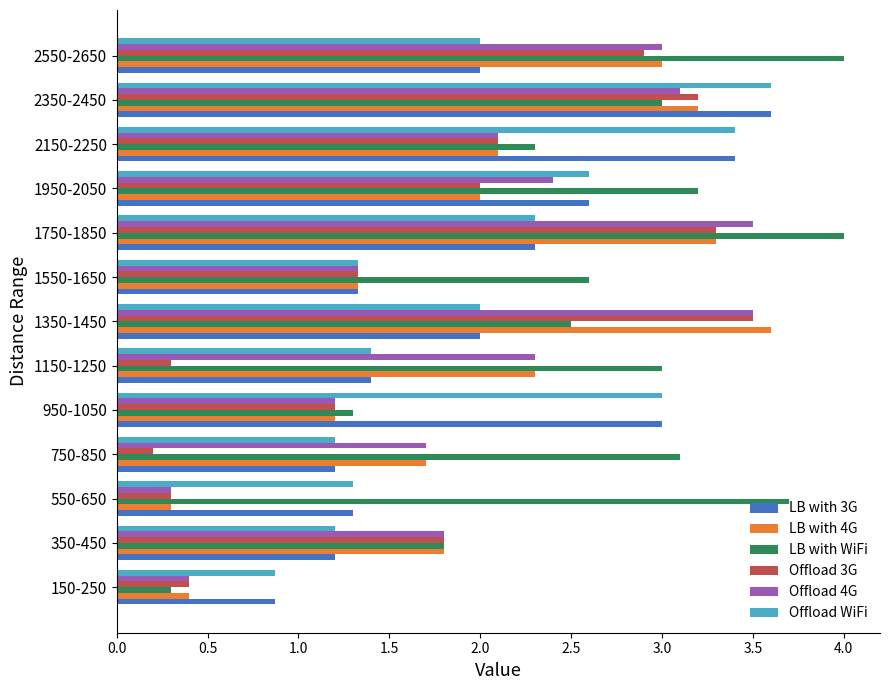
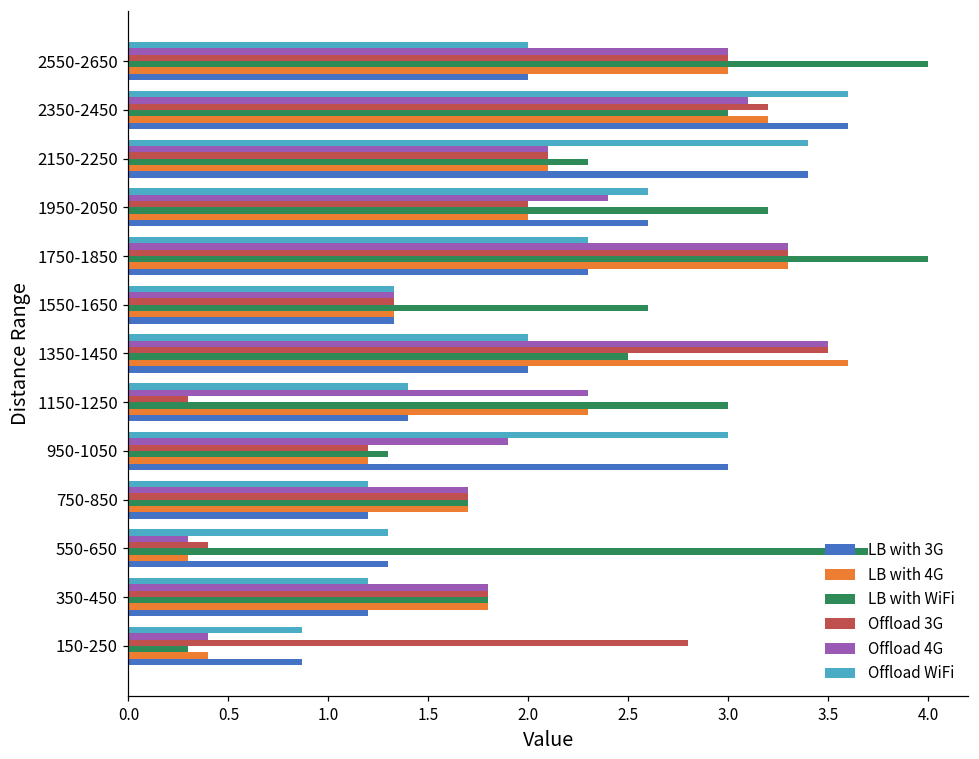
Offload 3G, 2550-2650: 2.9 -> 3.0
Offload 4G, 1750-1850: 3.5 -> 3.3
Offload 4G, 950-1050: 1.2 -> 1.9
Offload 3G, 750-850: 0.2 -> 1.7
LB with WiFi, 750-850: 3.1 -> 1.7
Offload 3G, 550-650: 0.3 -> 0.4
Offload 3G, 150-250: 0.4 -> 2.8
